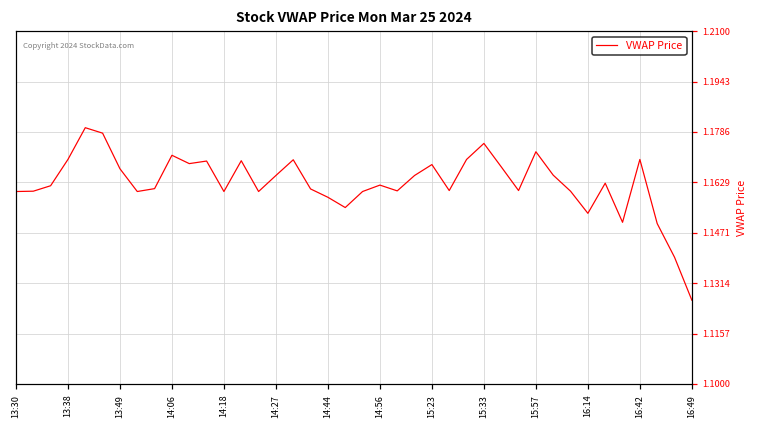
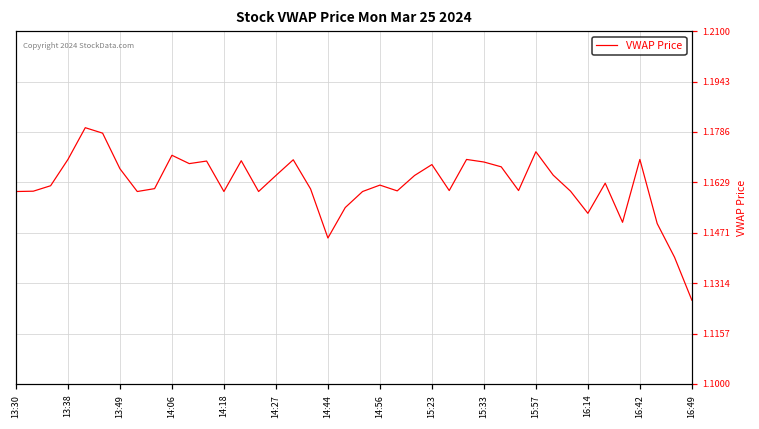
14:44: 1.158 -> 1.146
15:33: 1.175 -> 1.169
